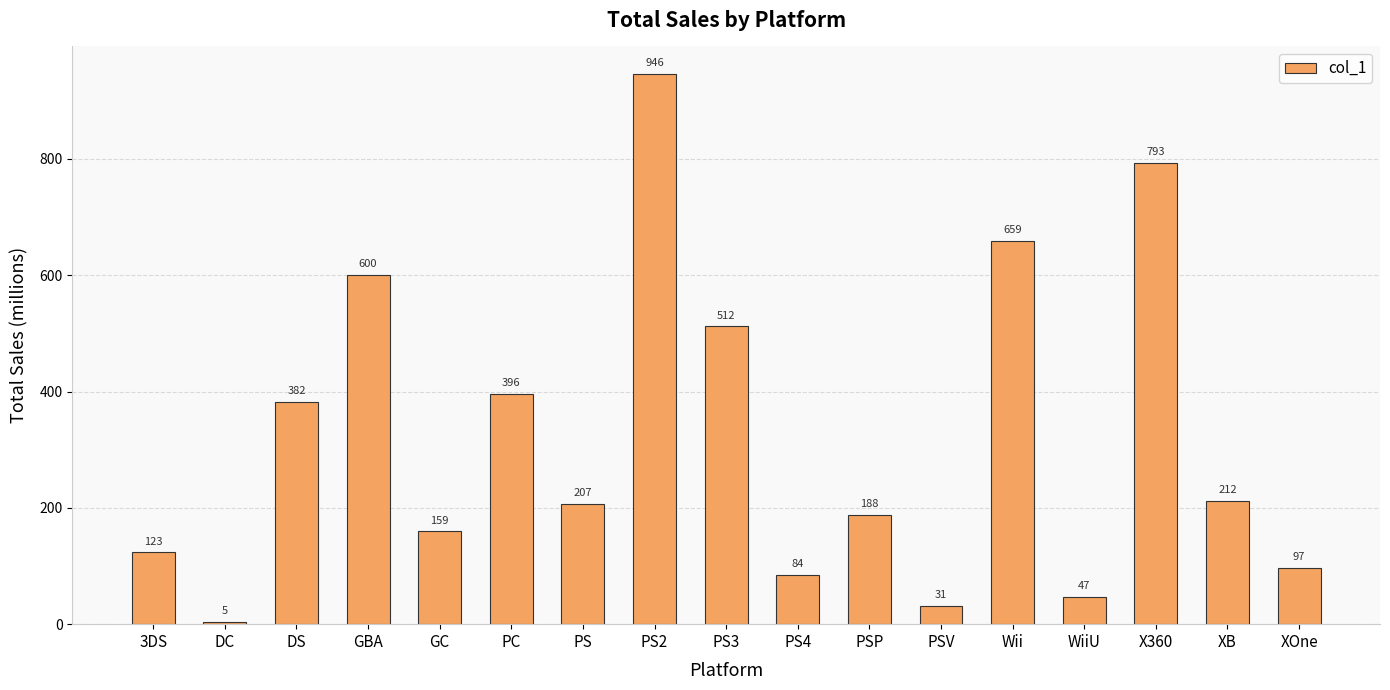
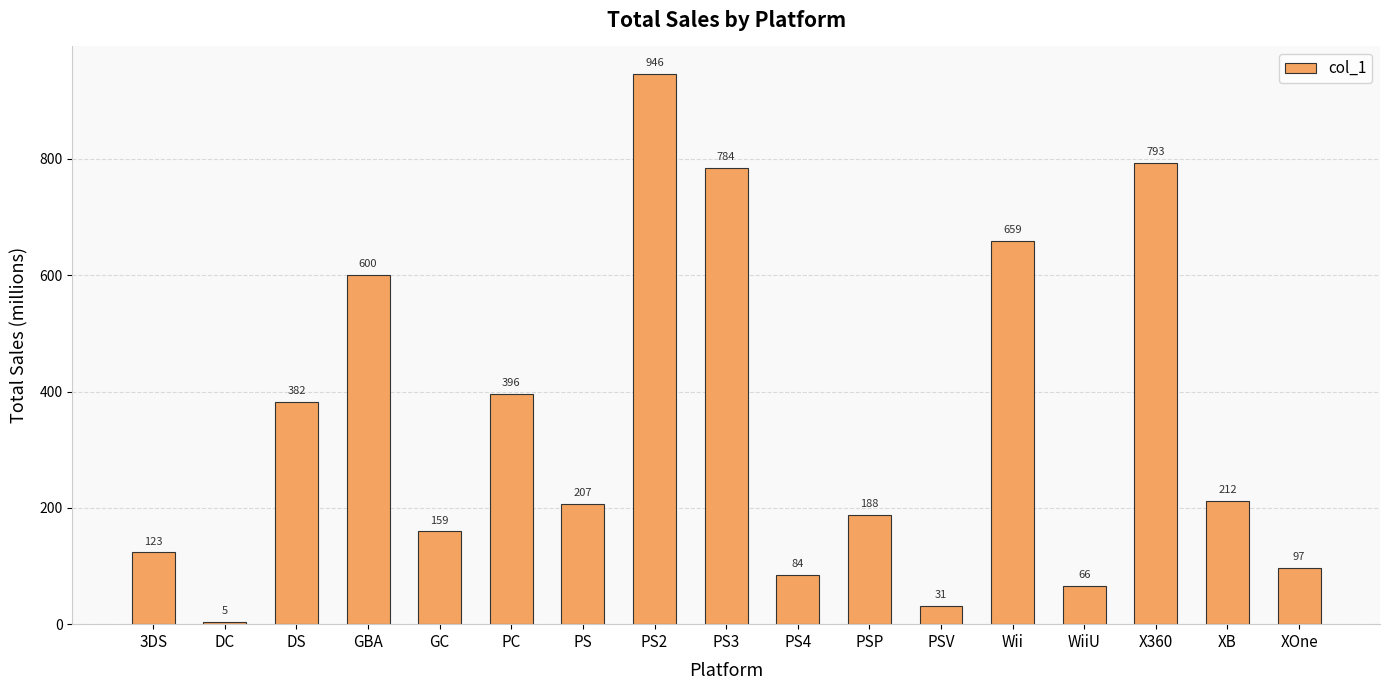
PS3: 512 -> 784
WiiU: 47 -> 66
